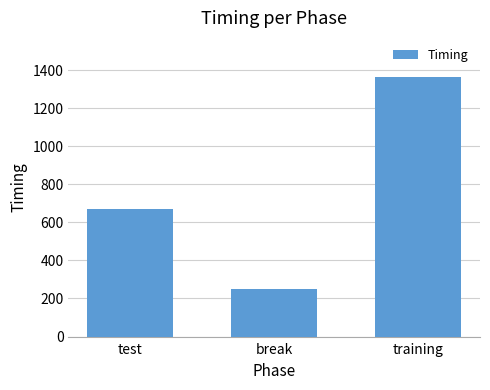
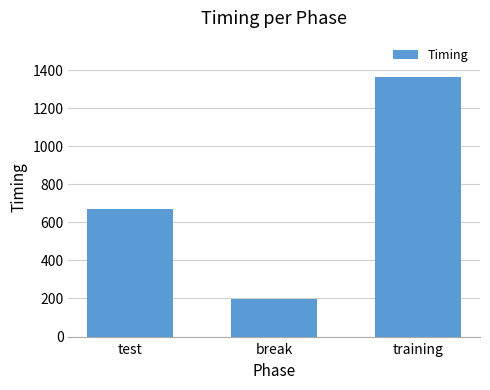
break: 250 -> 190
